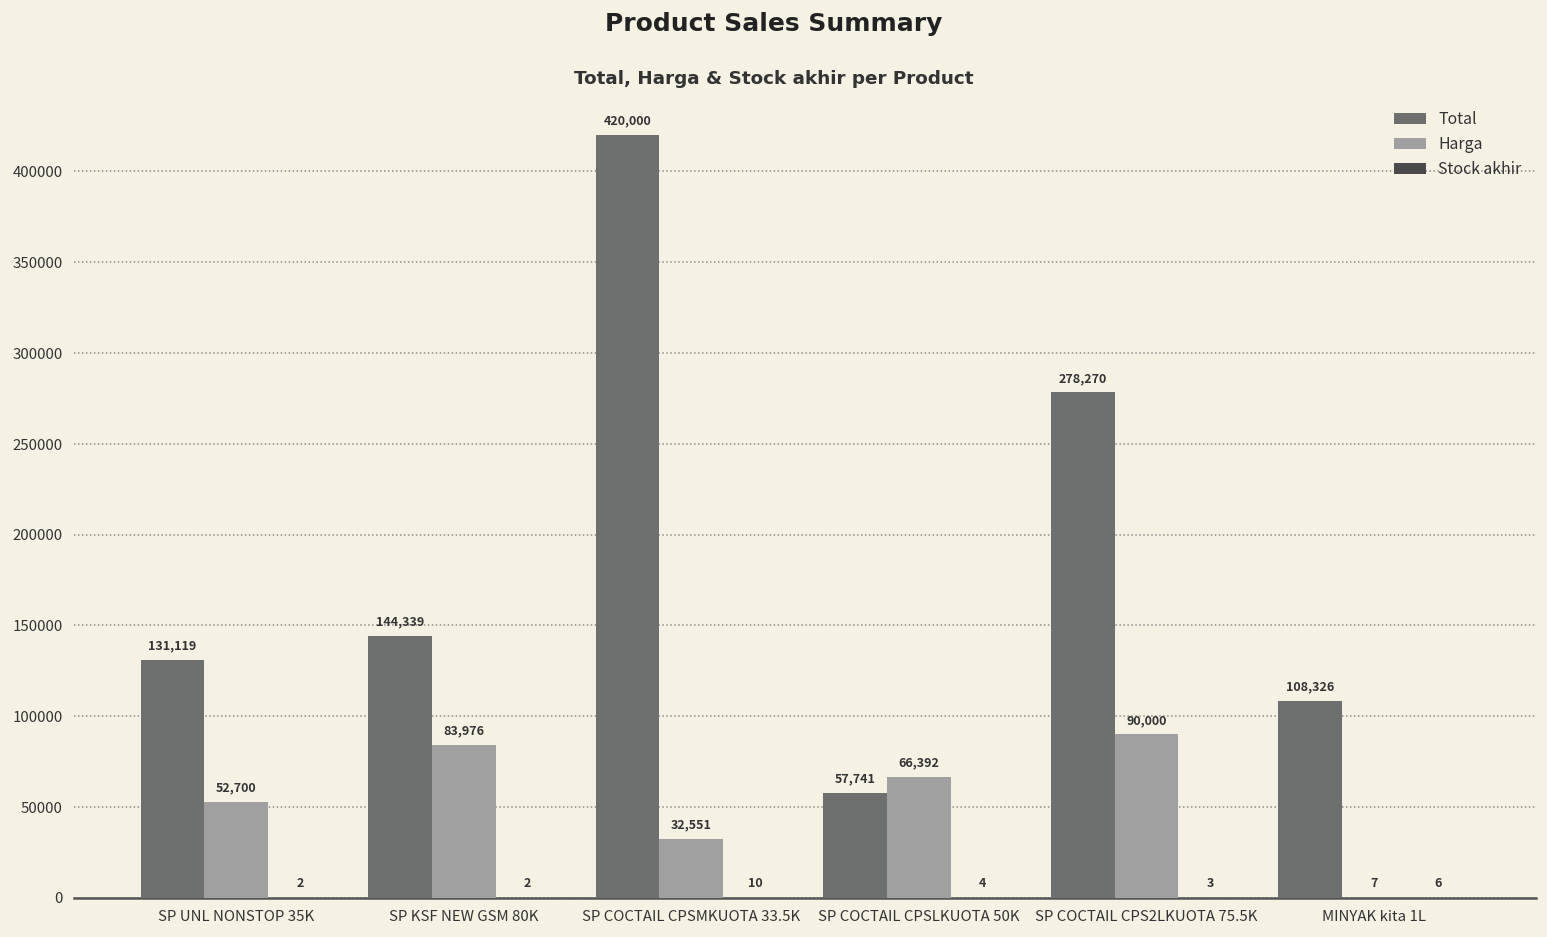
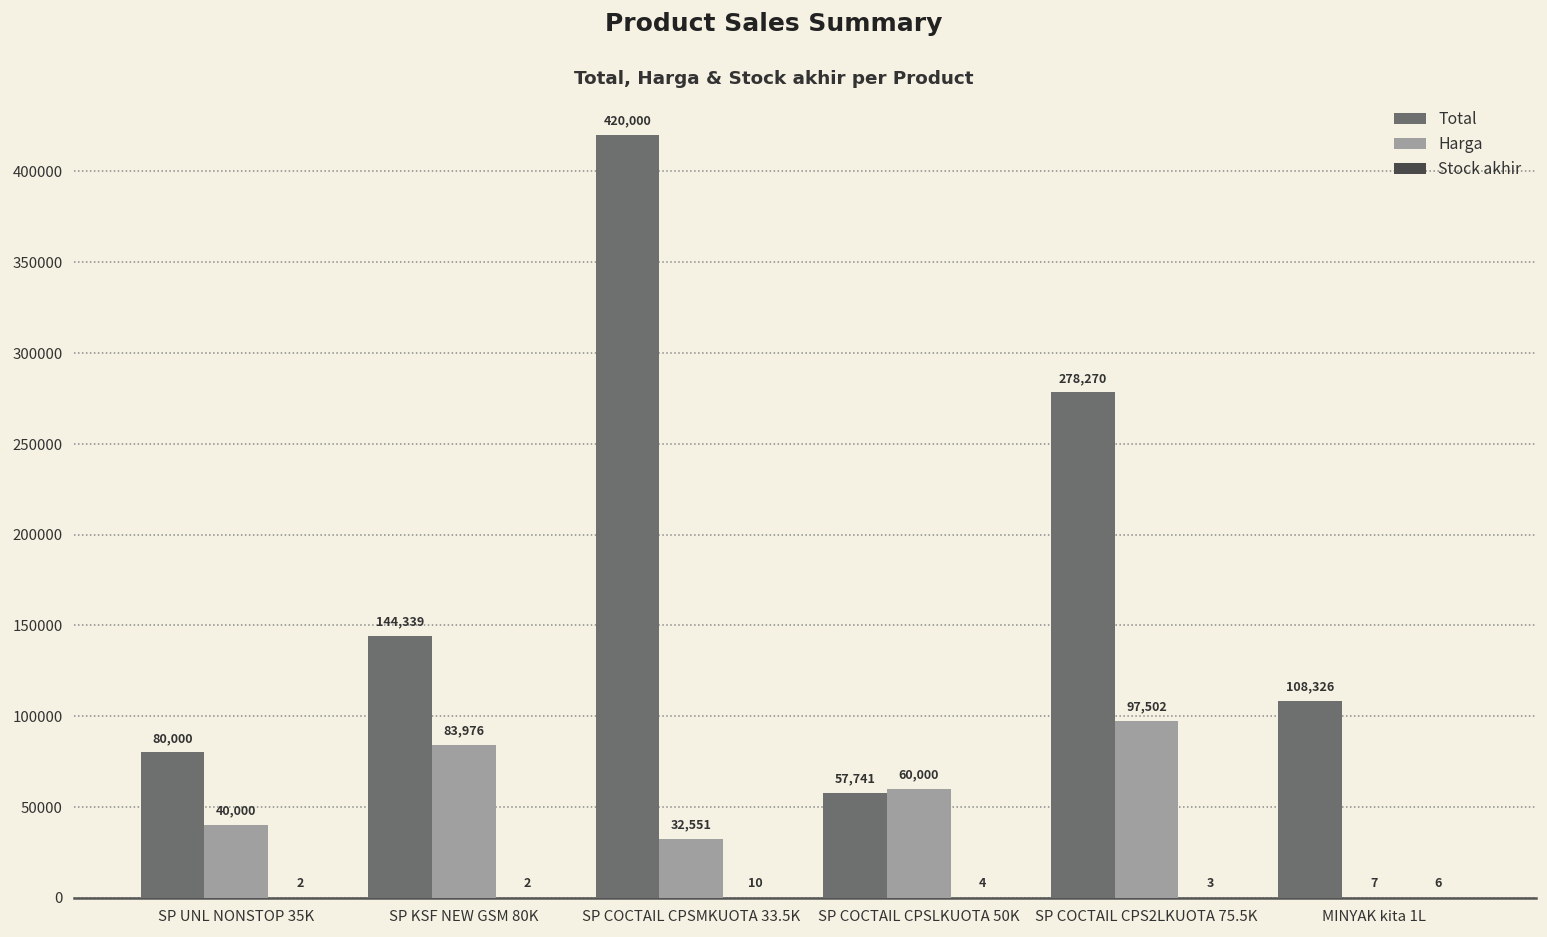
Total, SP UNL NONSTOP 35K: 131,119 -> 80,000
Harga, SP UNL NONSTOP 35K: 52,700 -> 40,000
Harga, SP COCTAIL CPSLKUOTA 50K: 66,392 -> 60,000
Harga, SP COCTAIL CPS2LKUOTA 75.5K: 90,000 -> 97,502
